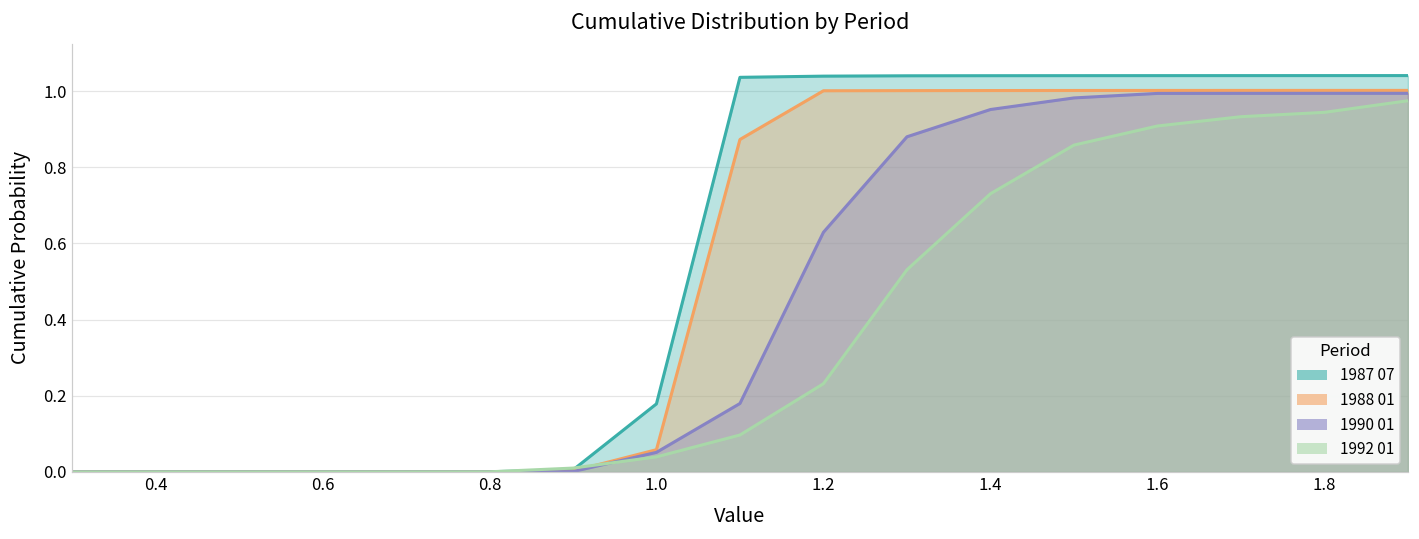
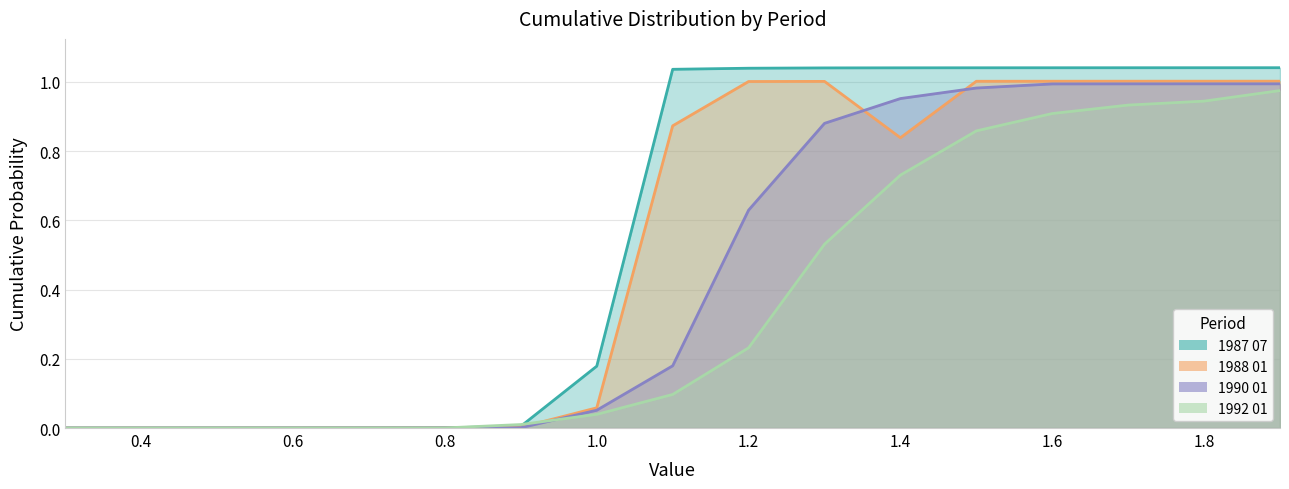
1988 01, 1.4: 1.00 -> 0.84
